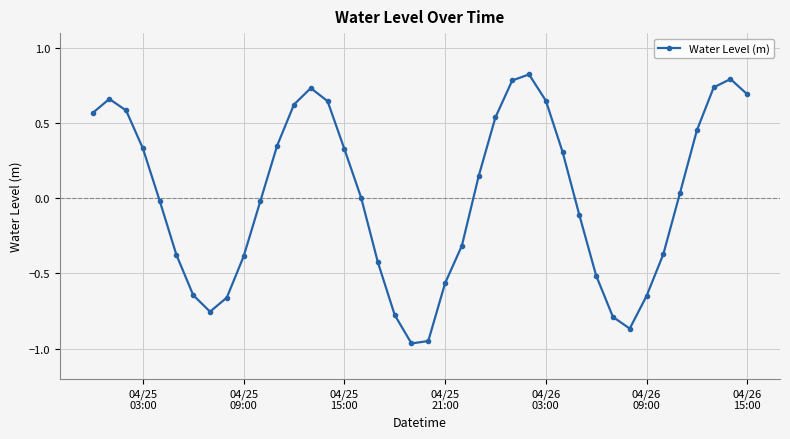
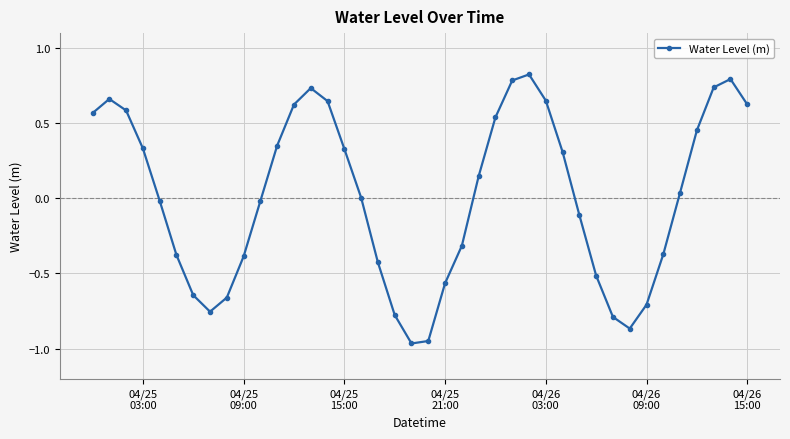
04/26 09:00: -0.65 -> -0.71
04/26 15:00: 0.69 -> 0.63
